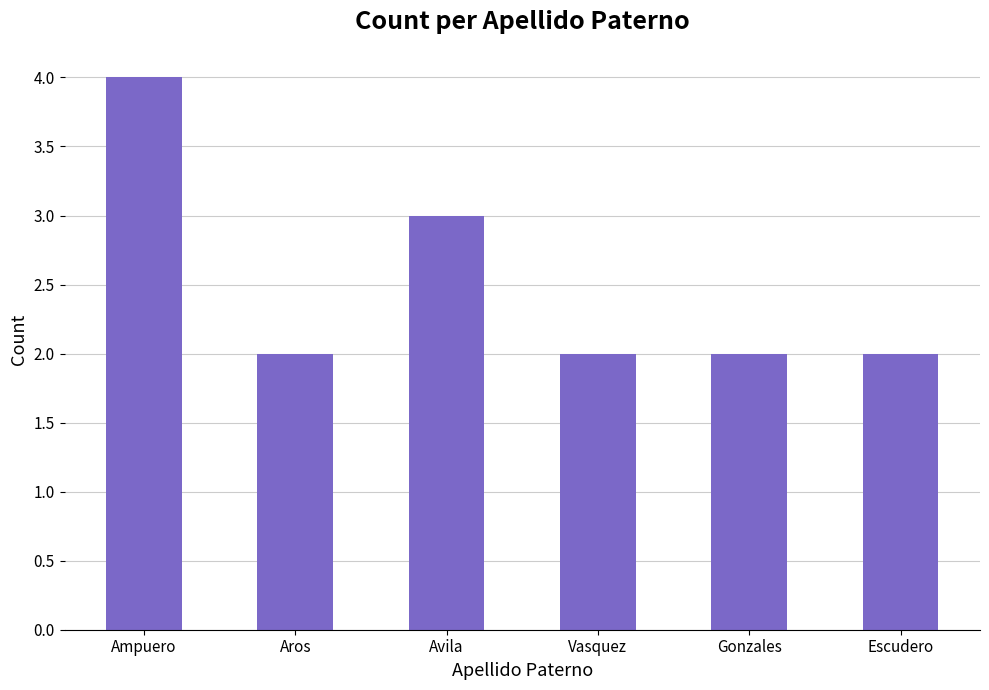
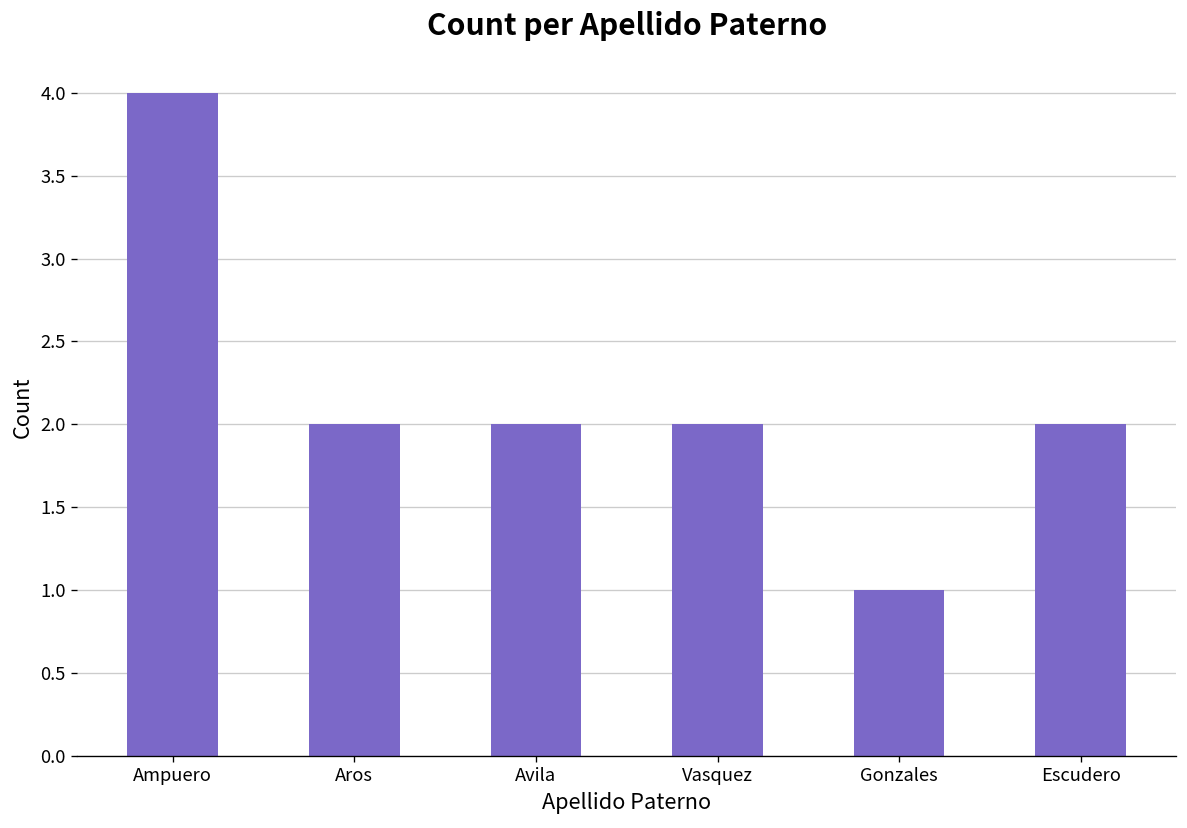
Avila: 3 -> 2
Gonzales: 2 -> 1
